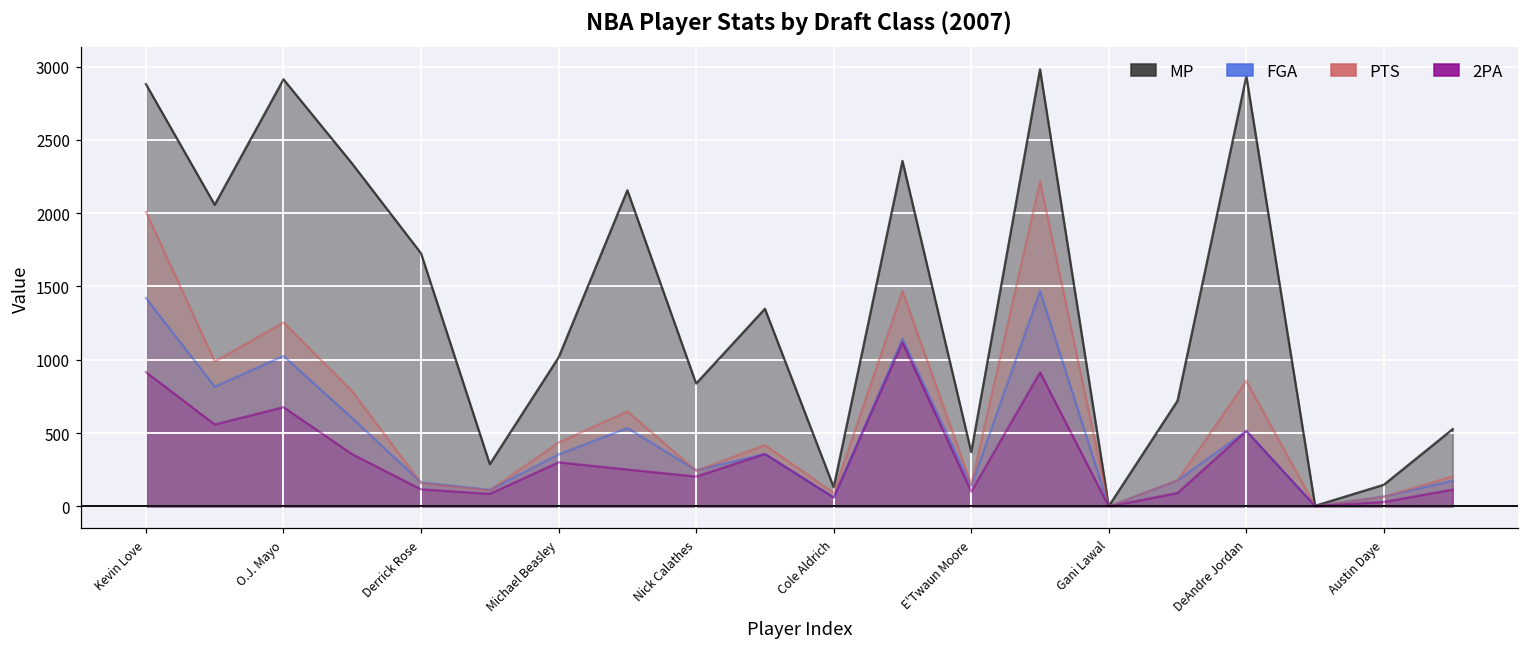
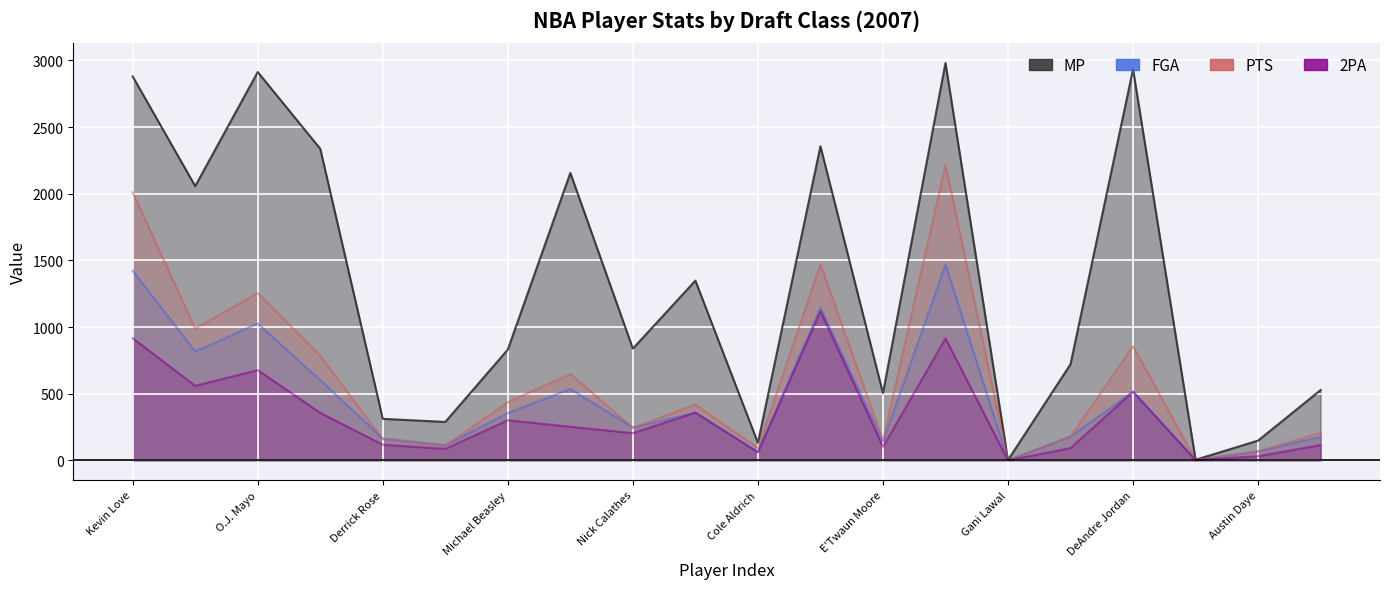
MP, Derrick Rose: 1730 -> 310
MP, Michael Beasley: 1020 -> 830
MP, E'Twaun Moore: 370 -> 500
